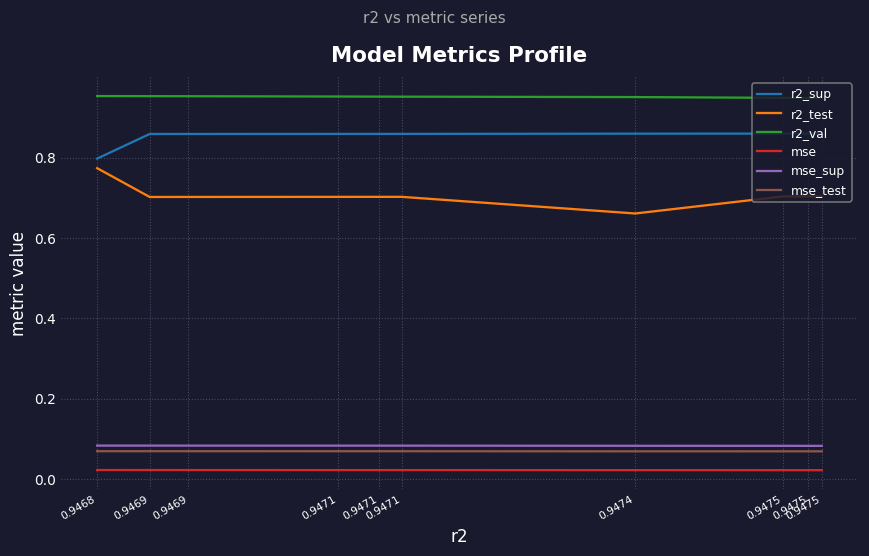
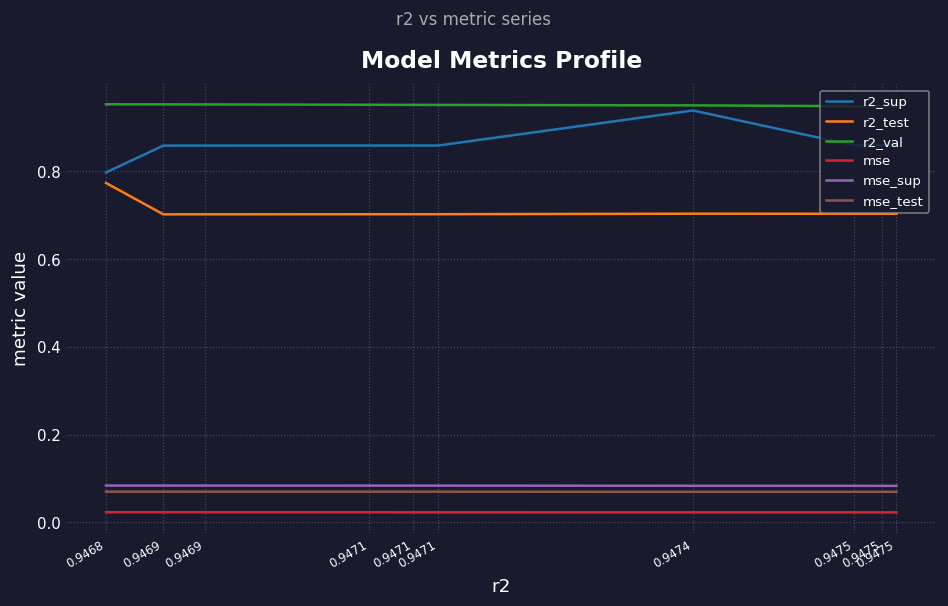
r2_sup, 0.9474: 0.86 -> 0.94
r2_test, 0.9474: 0.66 -> 0.70
